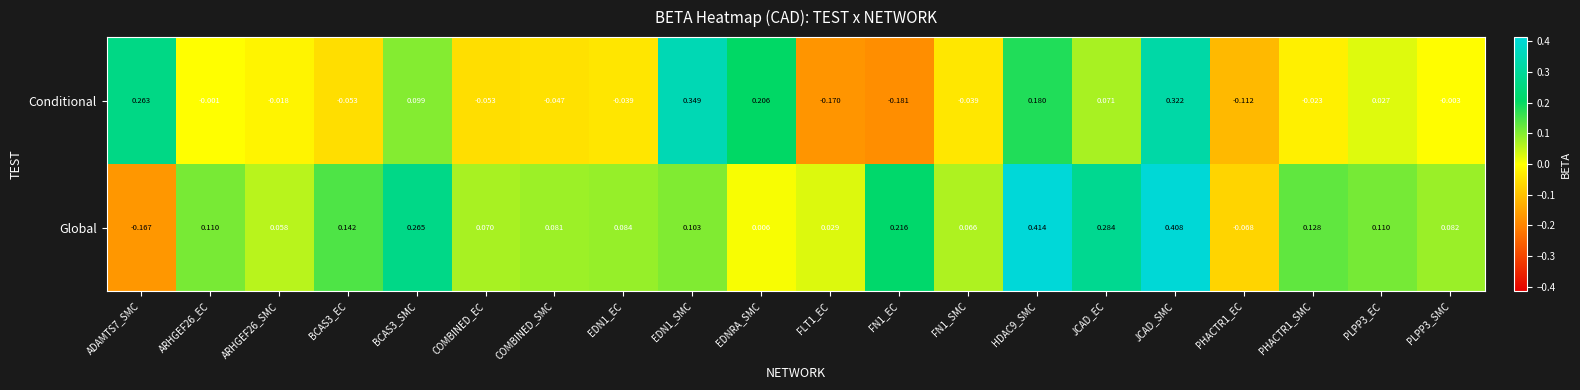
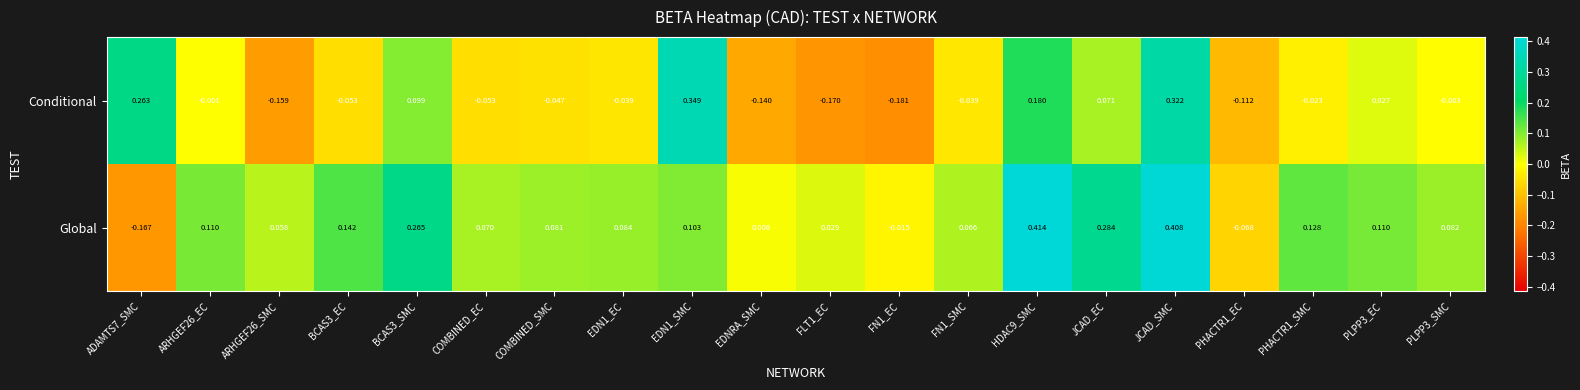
Conditional, ARHGEF26_SMC: -0.018 -> -0.159
Conditional, EDNRA_SMC: 0.206 -> -0.140
Global, FN1_EC: 0.216 -> -0.015
